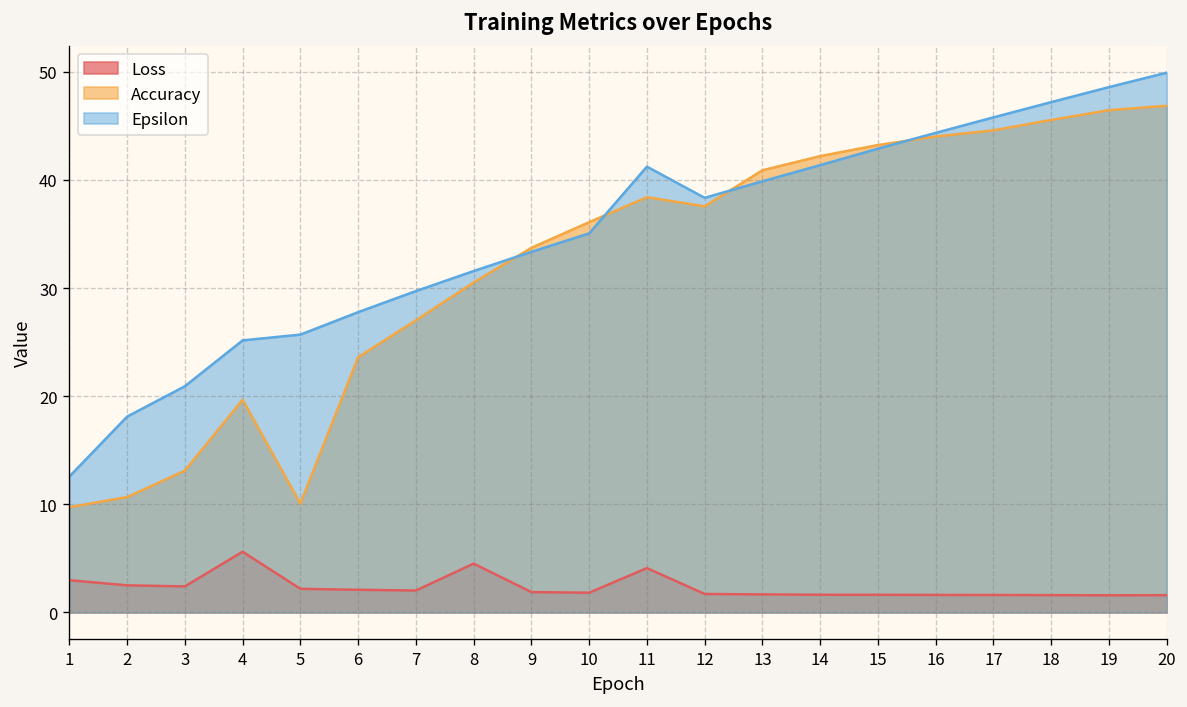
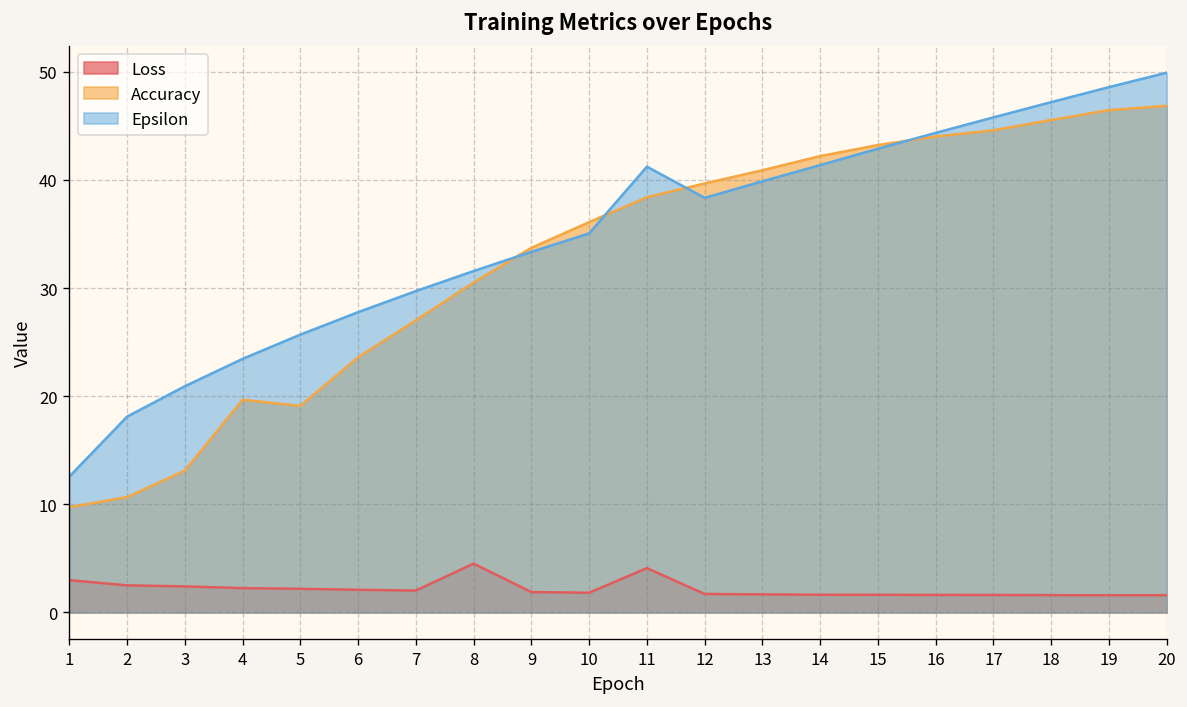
Loss, 4: 6 -> 2
Epsilon, 4: 25 -> 23
Accuracy, 5: 10 -> 19
Accuracy, 12: 38 -> 40
